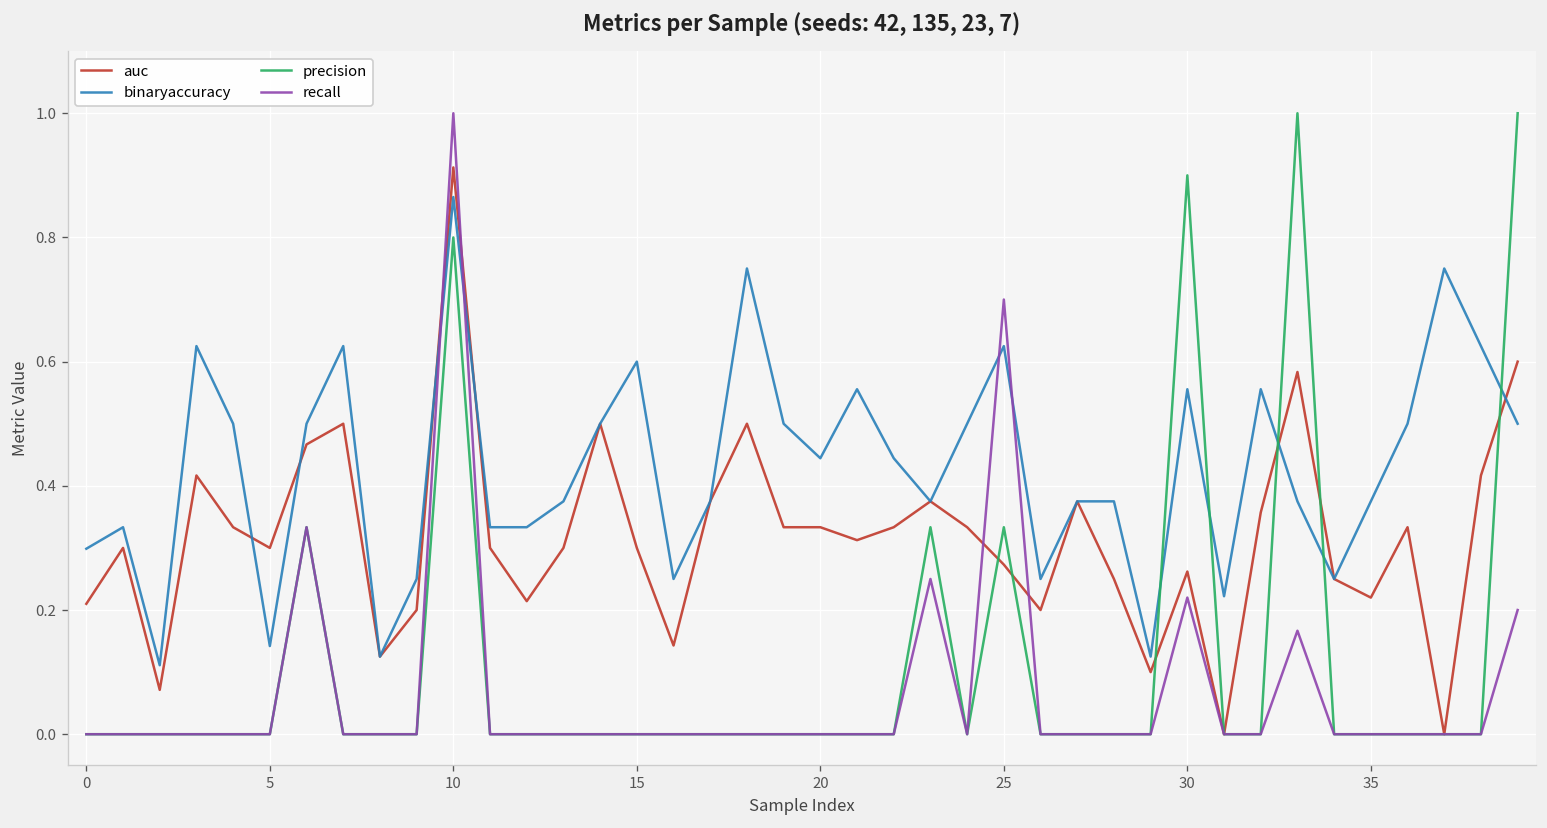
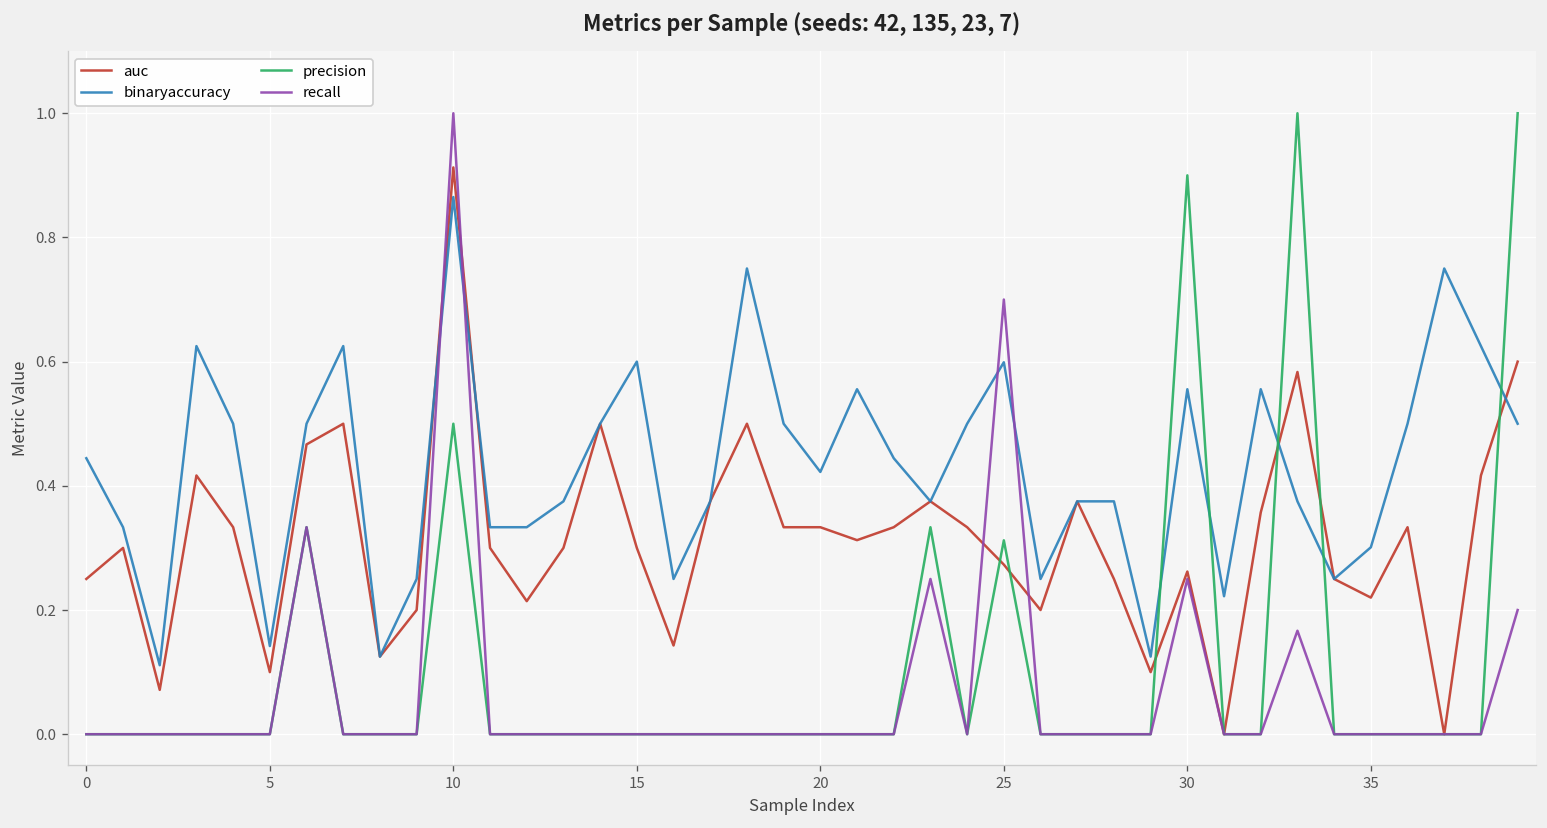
auc, 0: 0.21 -> 0.25
binaryaccuracy, 0: 0.30 -> 0.44
auc, 5: 0.3 -> 0.1
precision, 10: 0.8 -> 0.5
binaryaccuracy, 20: 0.44 -> 0.42
binaryaccuracy, 25: 0.63 -> 0.60
precision, 25: 0.33 -> 0.31
recall, 30: 0.22 -> 0.25
binaryaccuracy, 35: 0.38 -> 0.30
